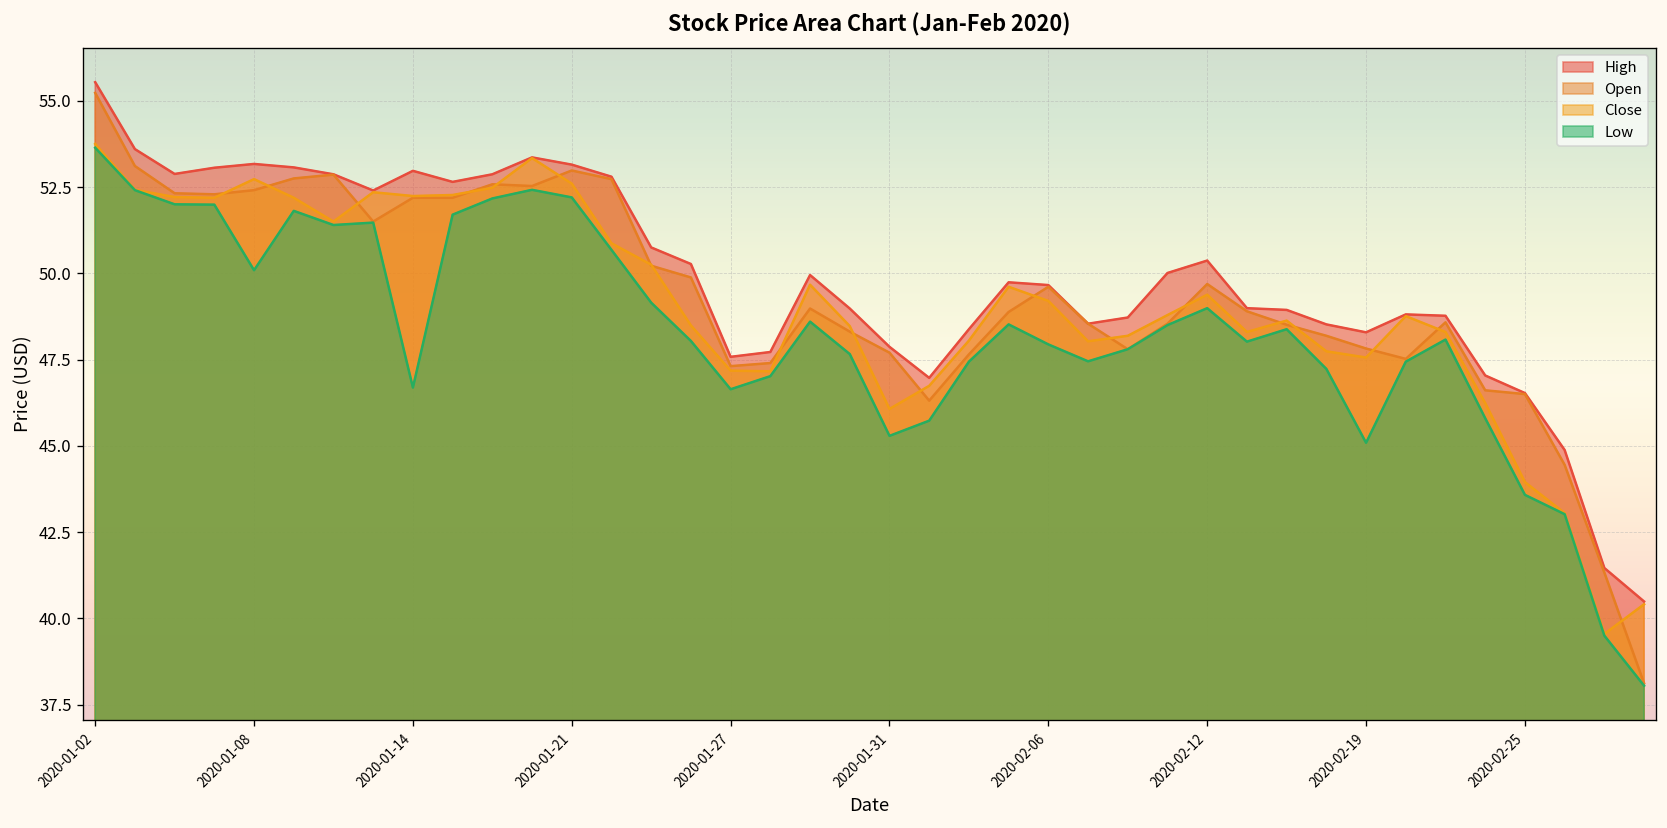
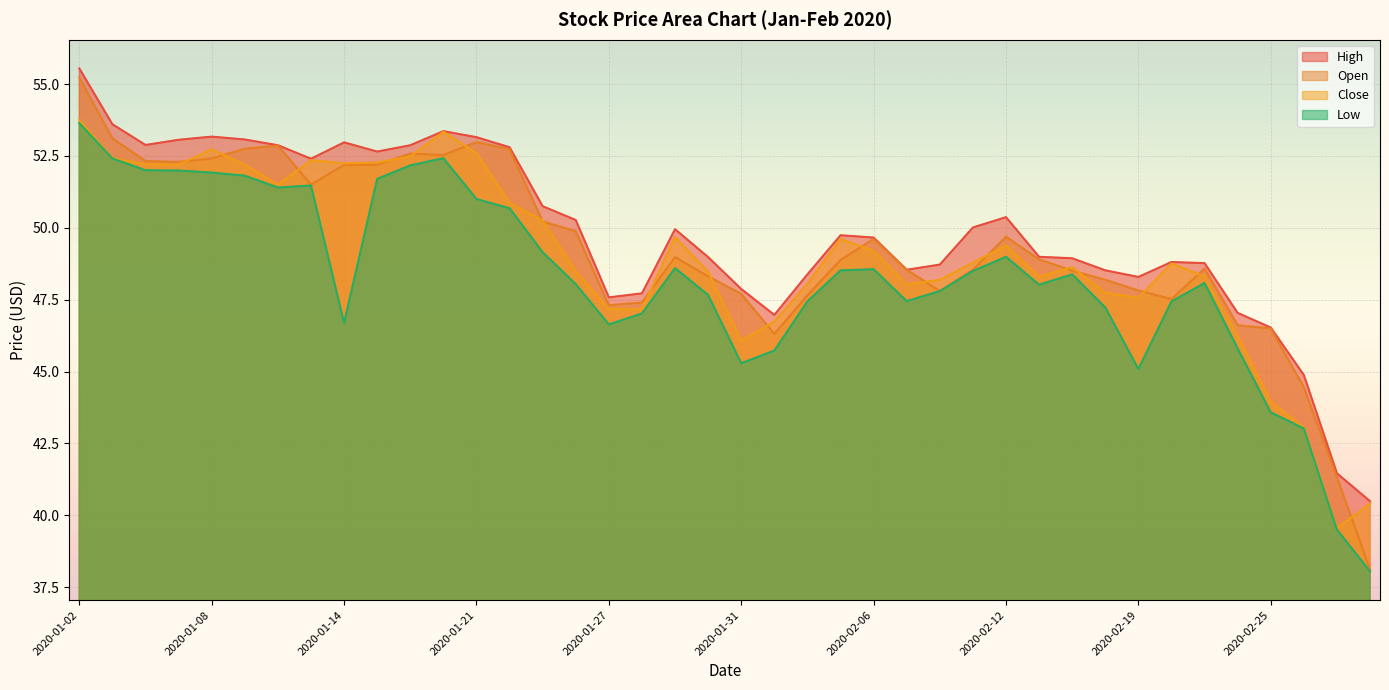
Low, 2020-01-08: 50.1 -> 51.9
Low, 2020-01-21: 52.2 -> 51.0
Low, 2020-02-06: 47.9 -> 48.6
